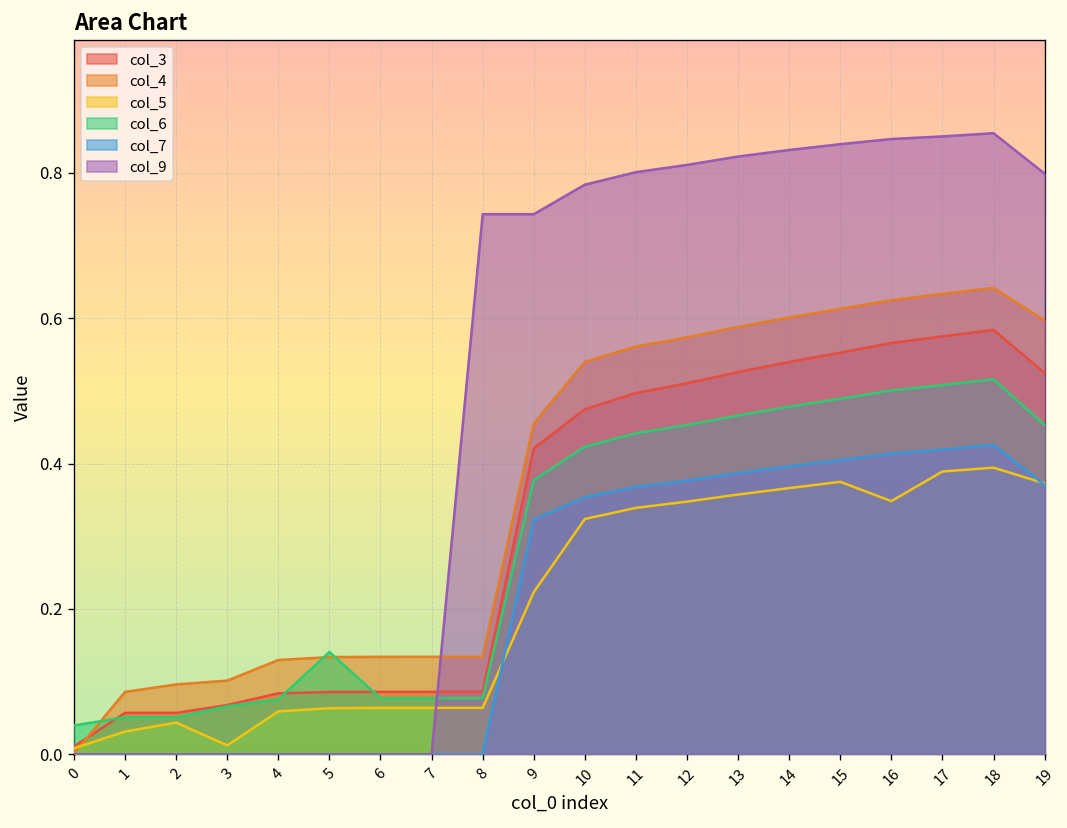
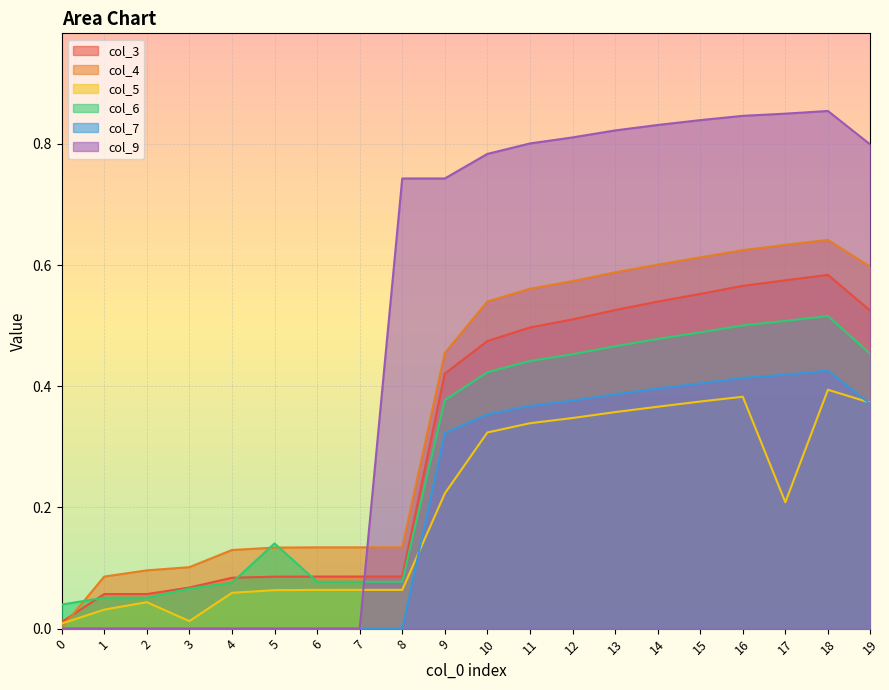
col_5, 16: 0.35 -> 0.38
col_5, 17: 0.39 -> 0.21
